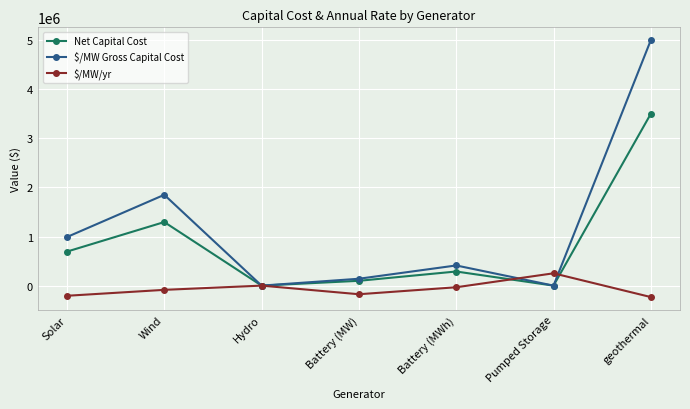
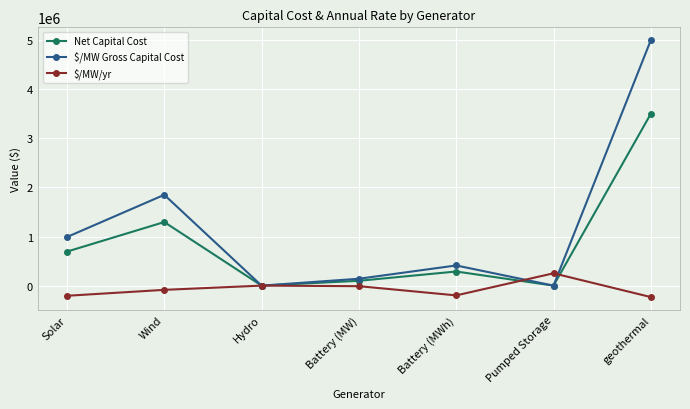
$/MW/yr, Battery (MW): -200000 -> 0
$/MW/yr, Battery (MWh): 0 -> -200000
